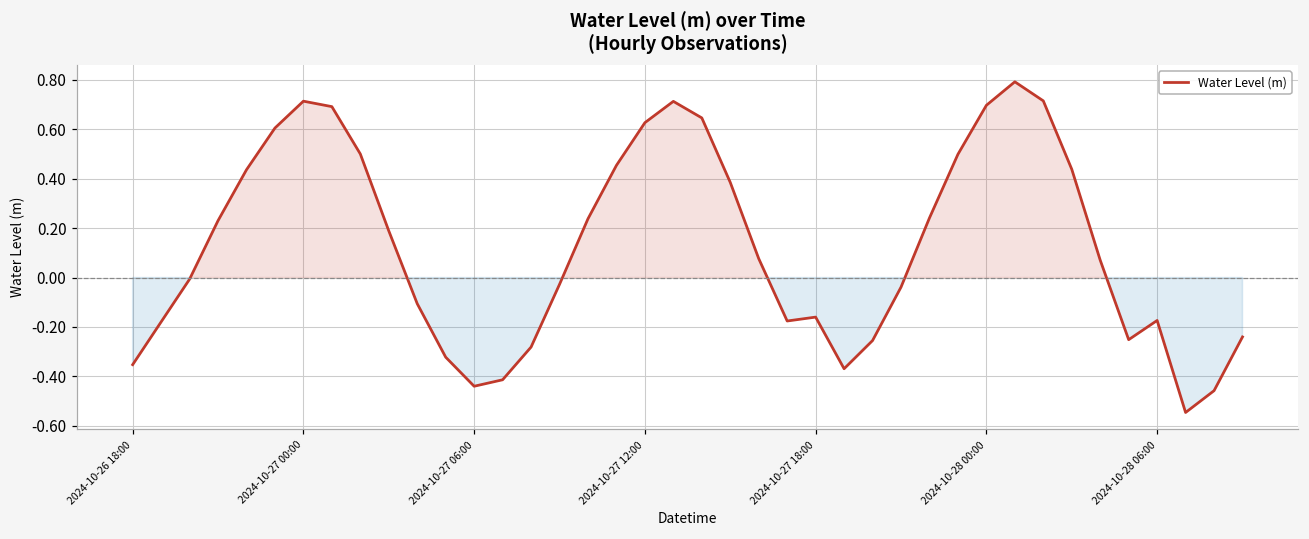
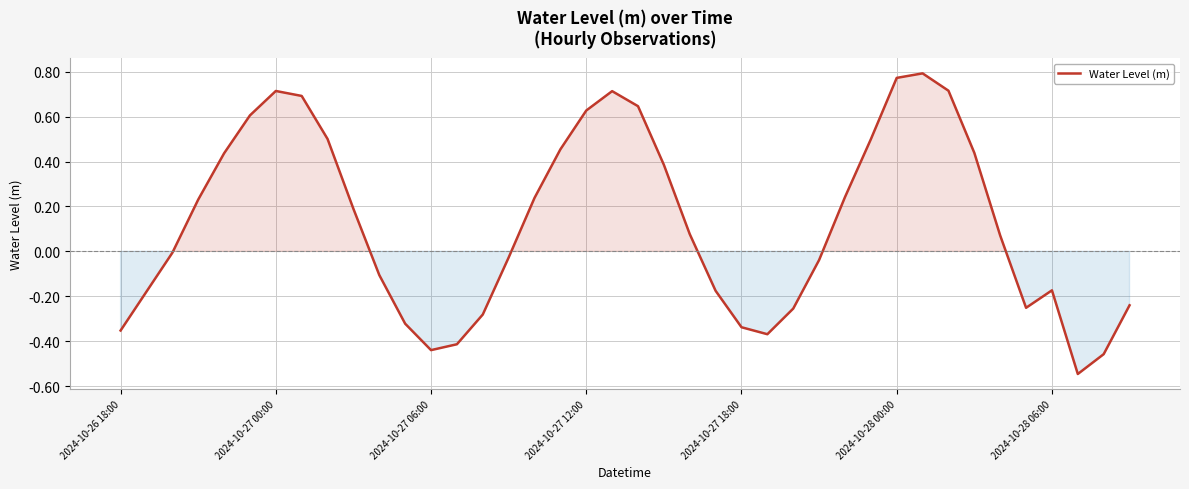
2024-10-27 18:00: -0.16 -> -0.34
2024-10-28 00:00: 0.70 -> 0.77
